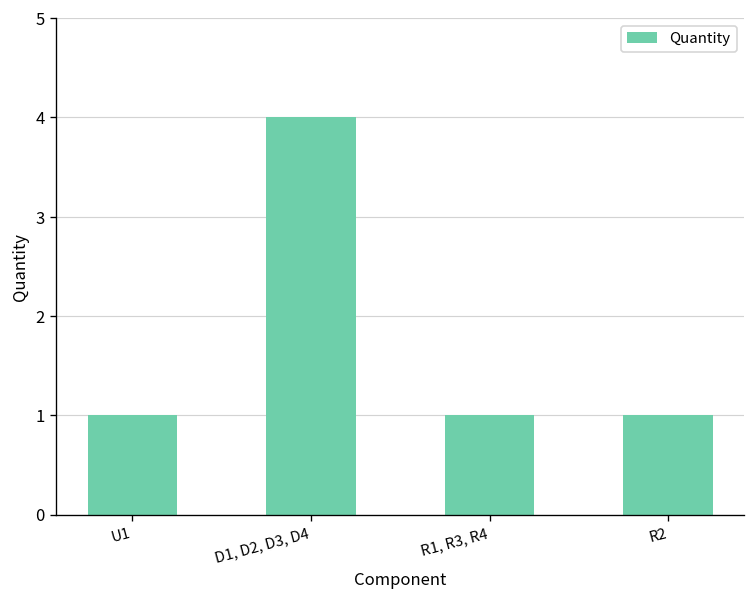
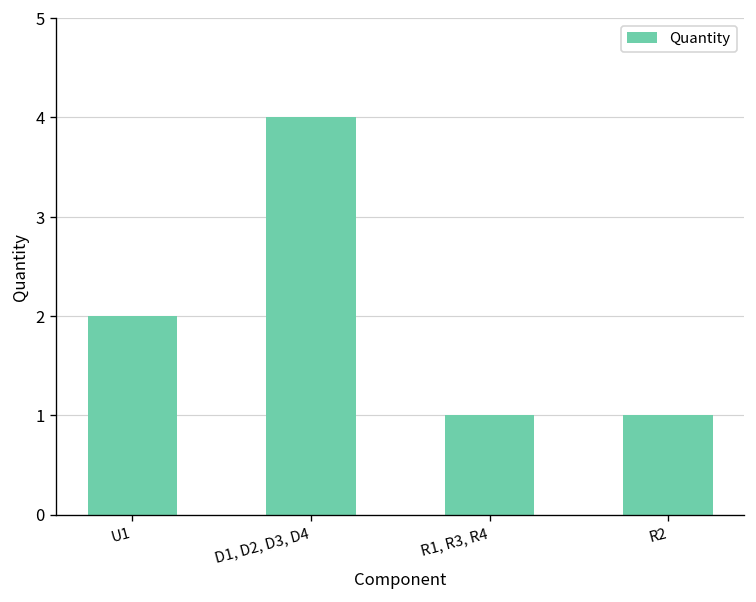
U1: 1 -> 2
